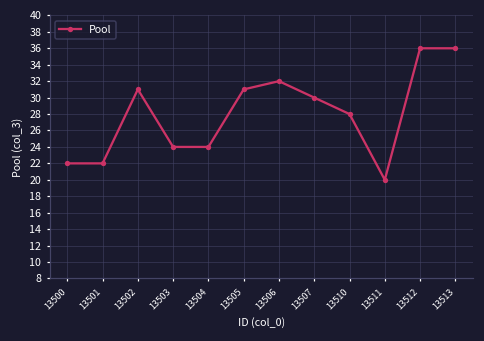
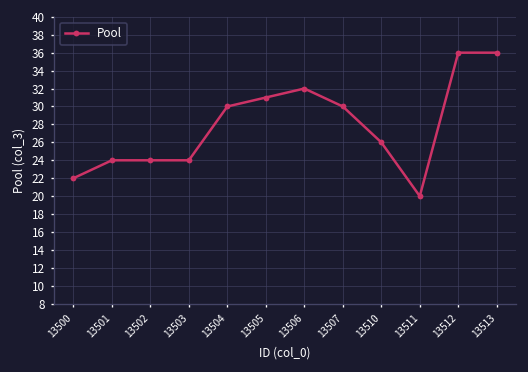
13501: 22 -> 24
13502: 31 -> 24
13504: 24 -> 30
13510: 28 -> 26
